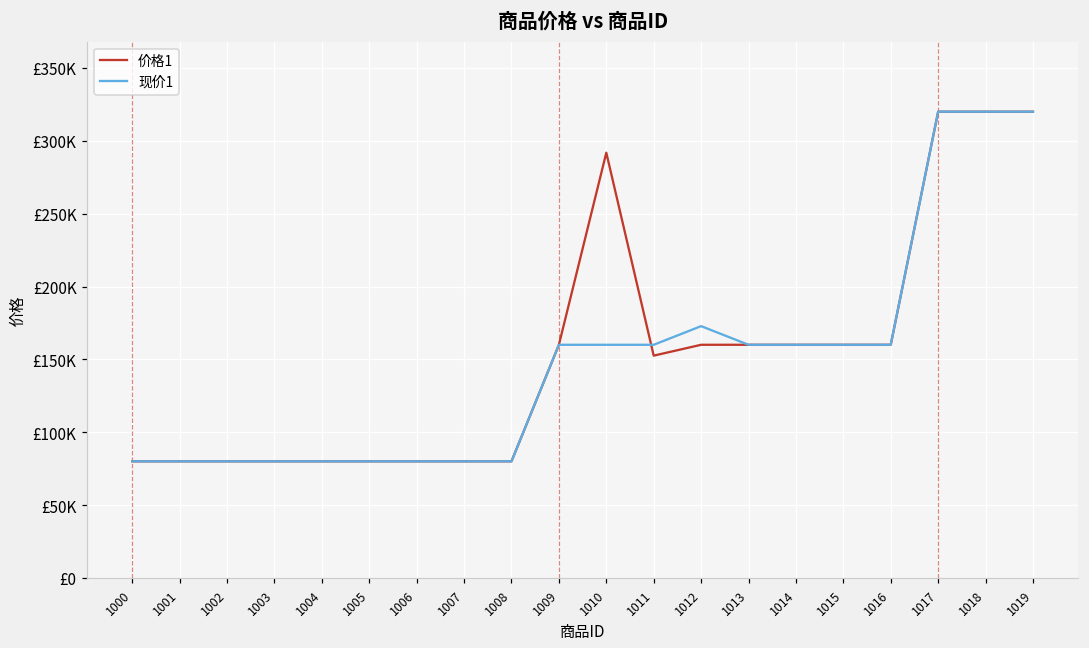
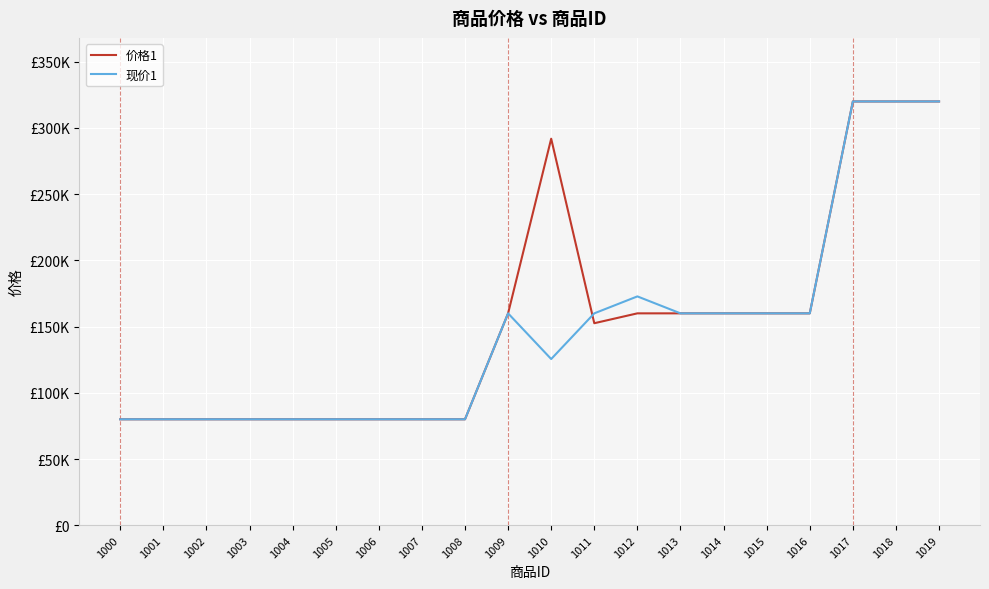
现价1, 1010: £160000 -> £126000
